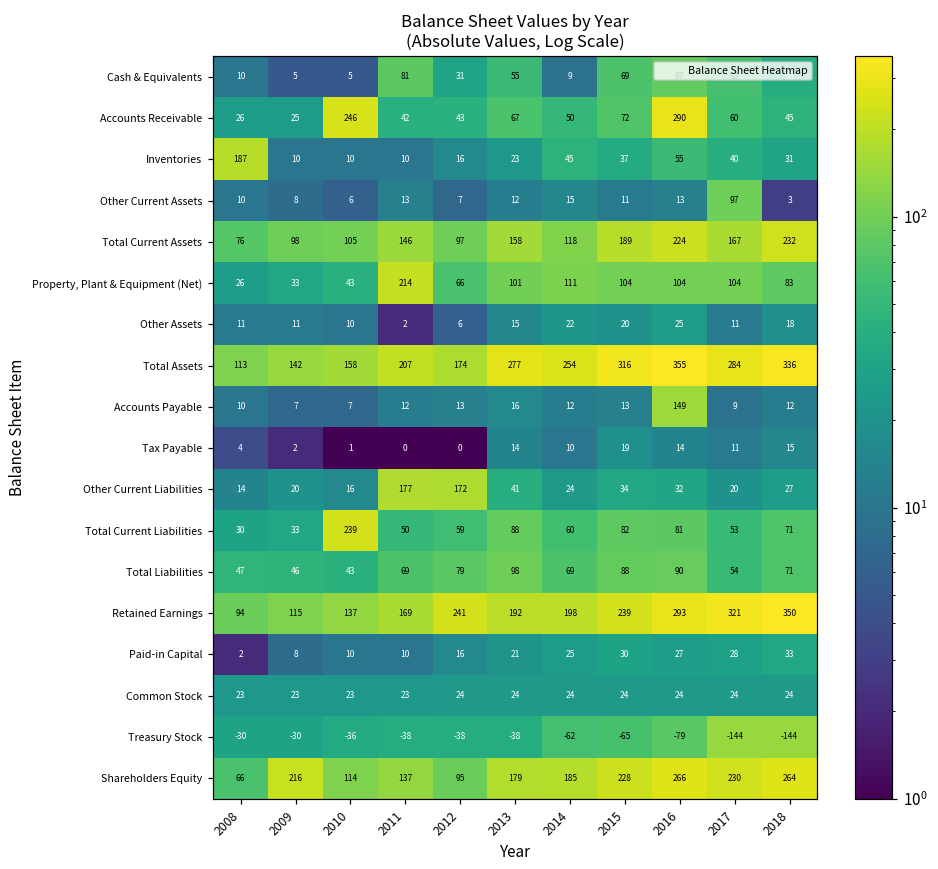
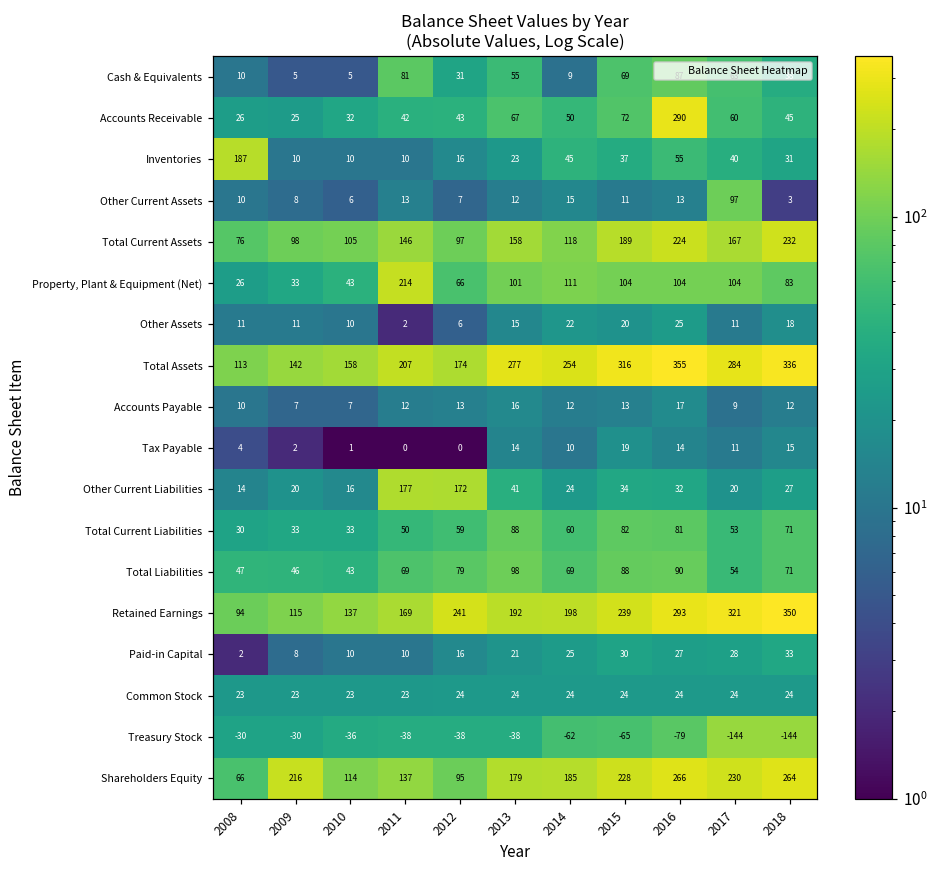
Accounts Receivable, 2010: 246 -> 32
Accounts Payable, 2016: 149 -> 17
Total Current Liabilities, 2010: 239 -> 33
